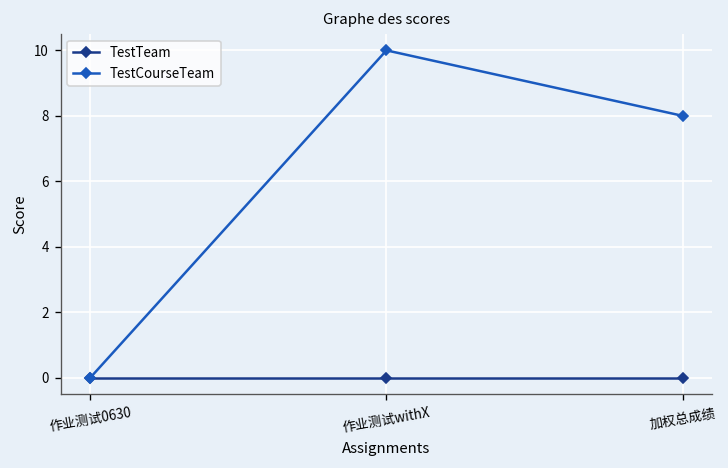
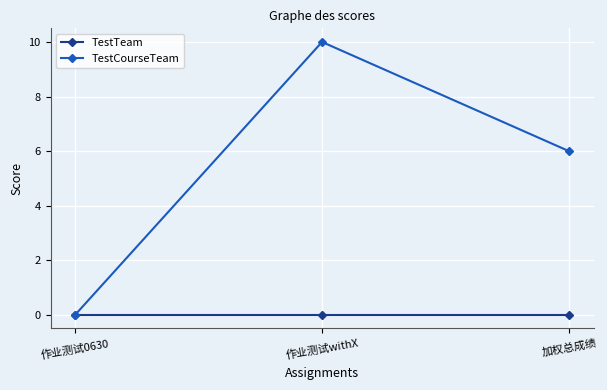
TestCourseTeam, 加权总成绩: 8 -> 6
